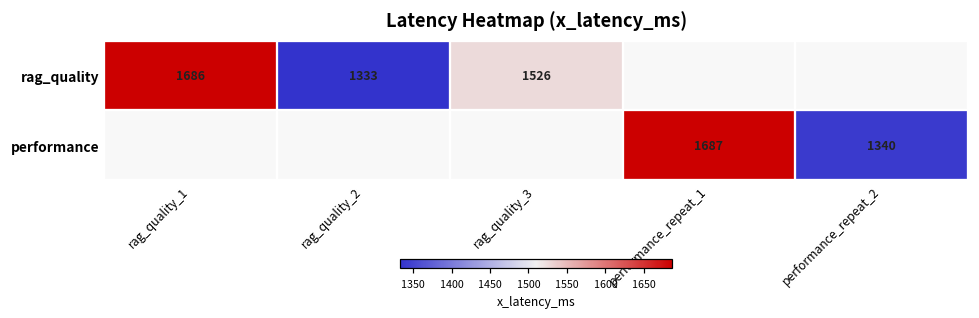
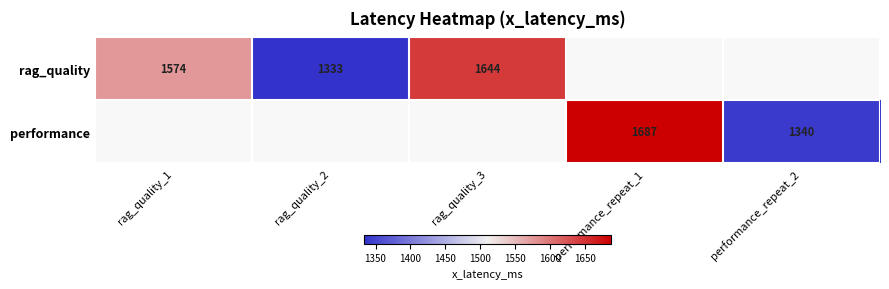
rag_quality, rag_quality_1: 1686 -> 1574
rag_quality, rag_quality_3: 1526 -> 1644
